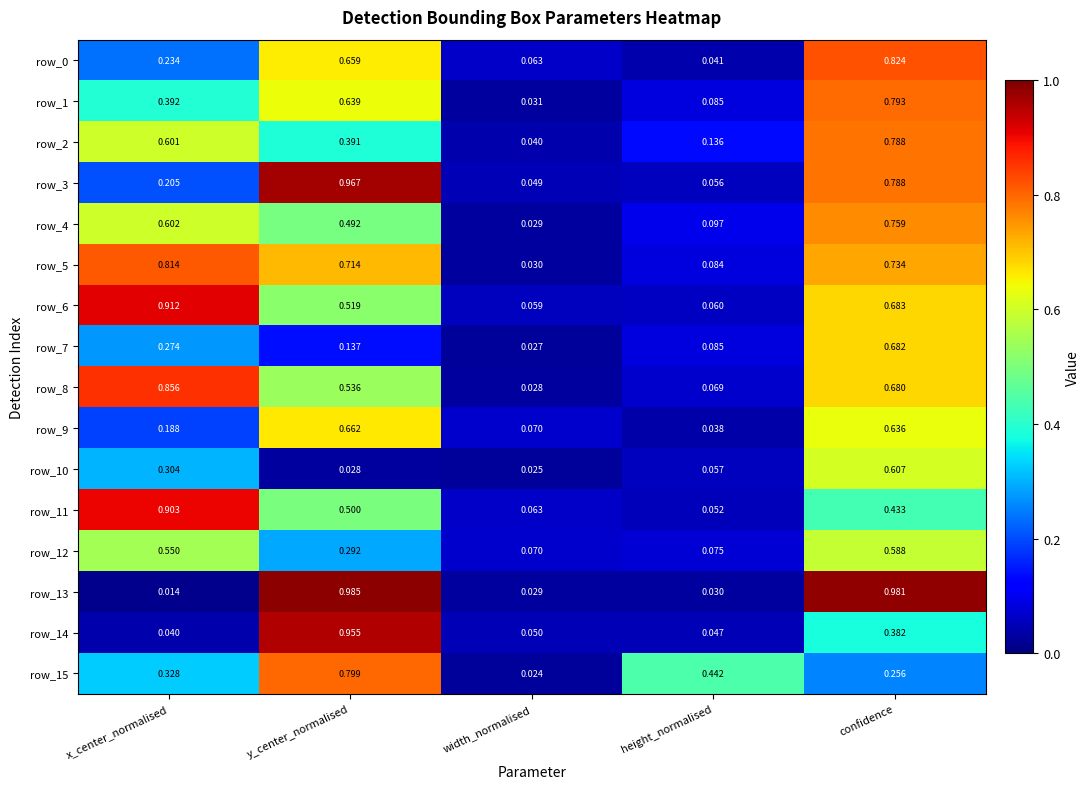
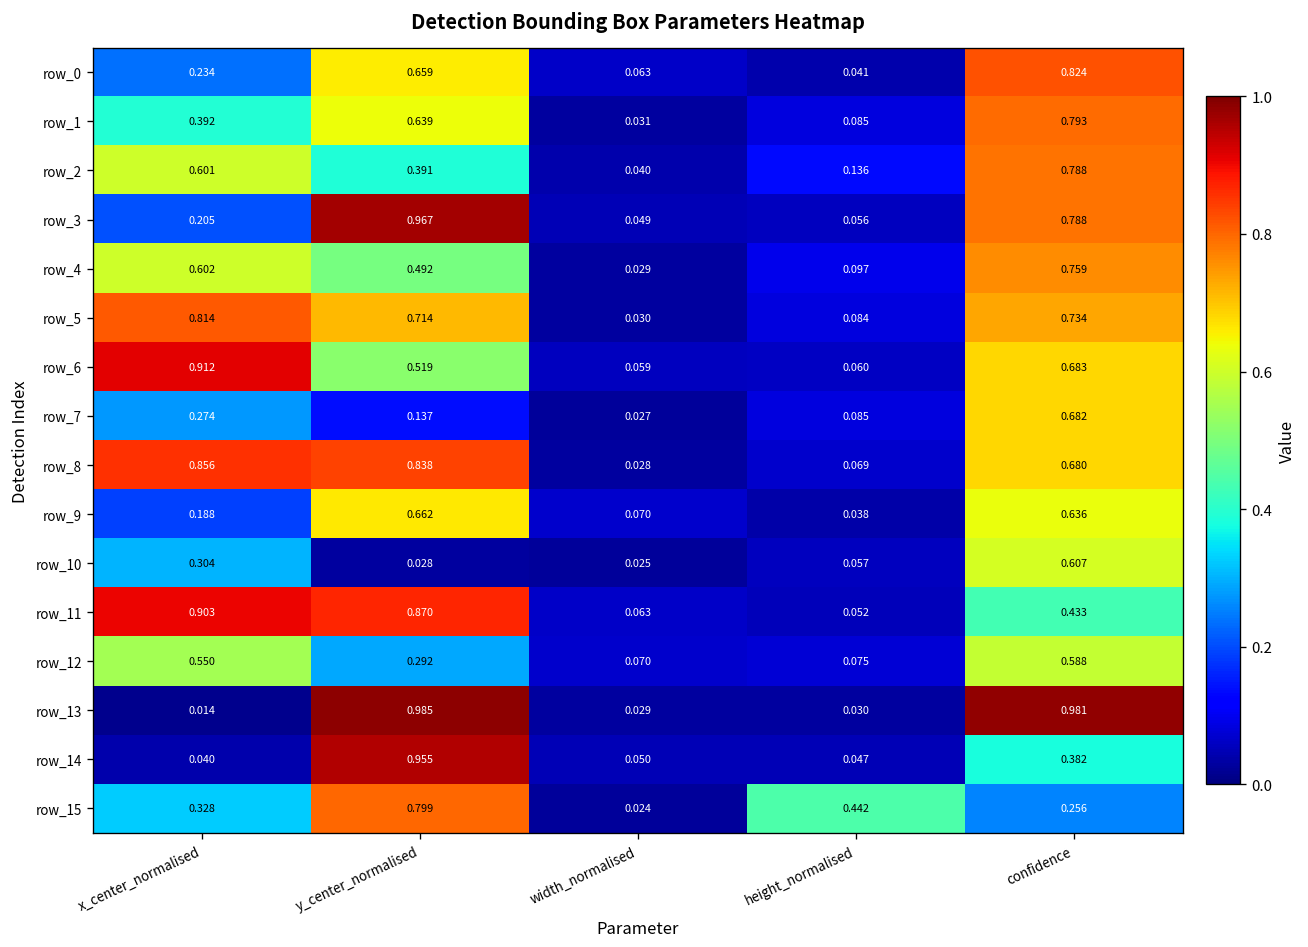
row_8, y_center_normalised: 0.536 -> 0.838
row_11, y_center_normalised: 0.500 -> 0.870
